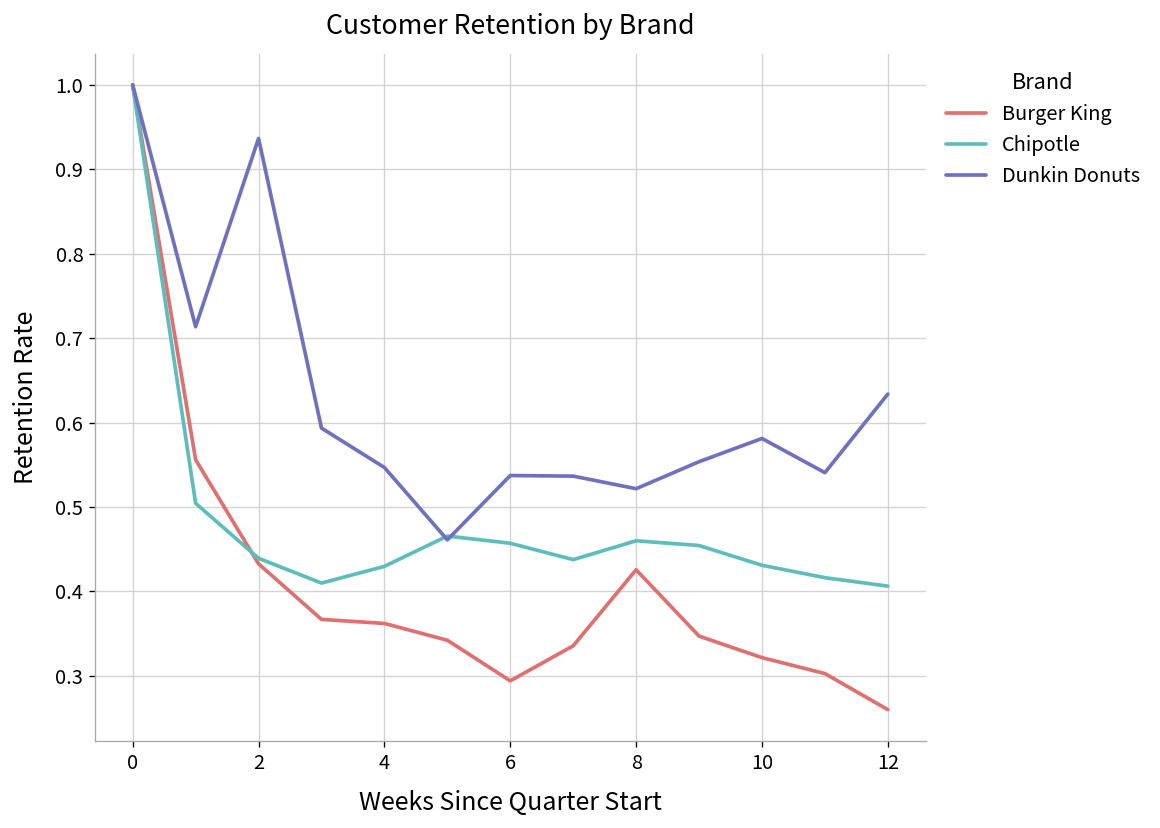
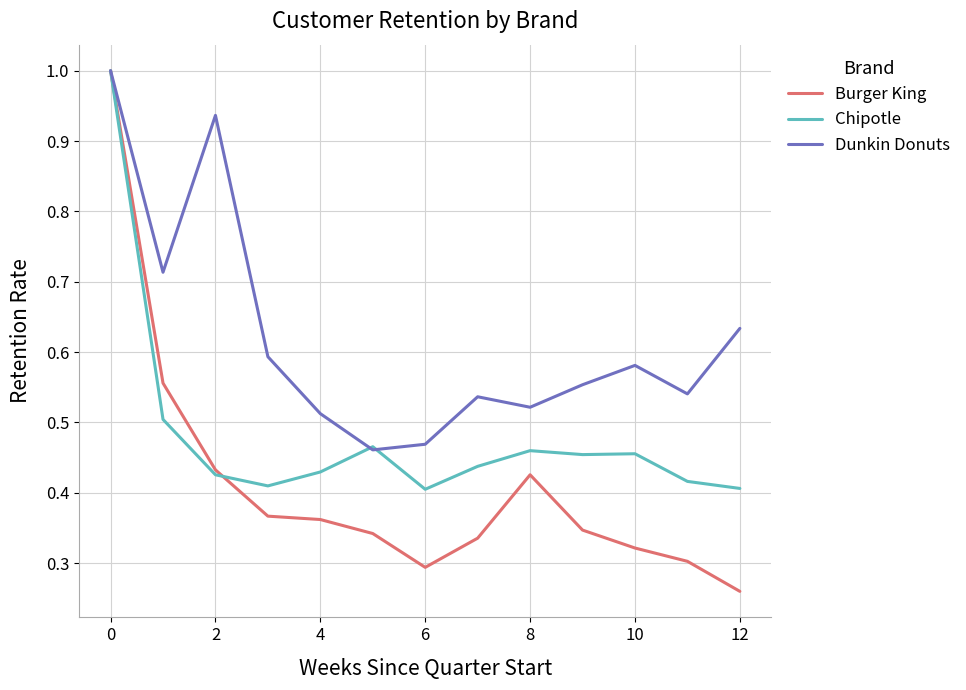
Chipotle, 2: 0.44 -> 0.43
Dunkin Donuts, 4: 0.55 -> 0.51
Chipotle, 6: 0.46 -> 0.41
Dunkin Donuts, 6: 0.54 -> 0.47
Chipotle, 10: 0.43 -> 0.46
